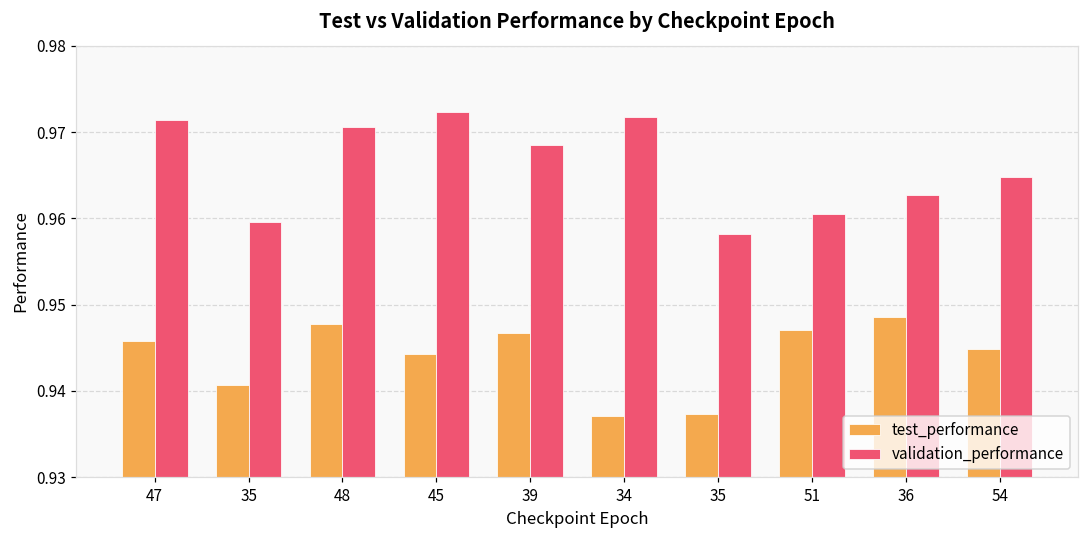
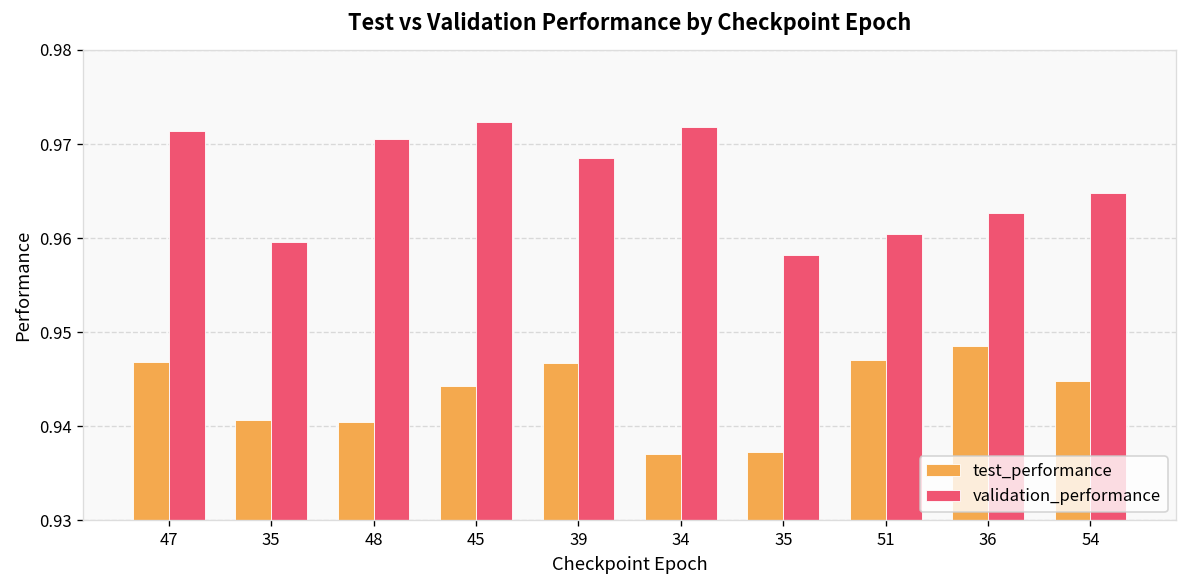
test_performance, 47: 0.946 -> 0.947
test_performance, 48: 0.948 -> 0.940
